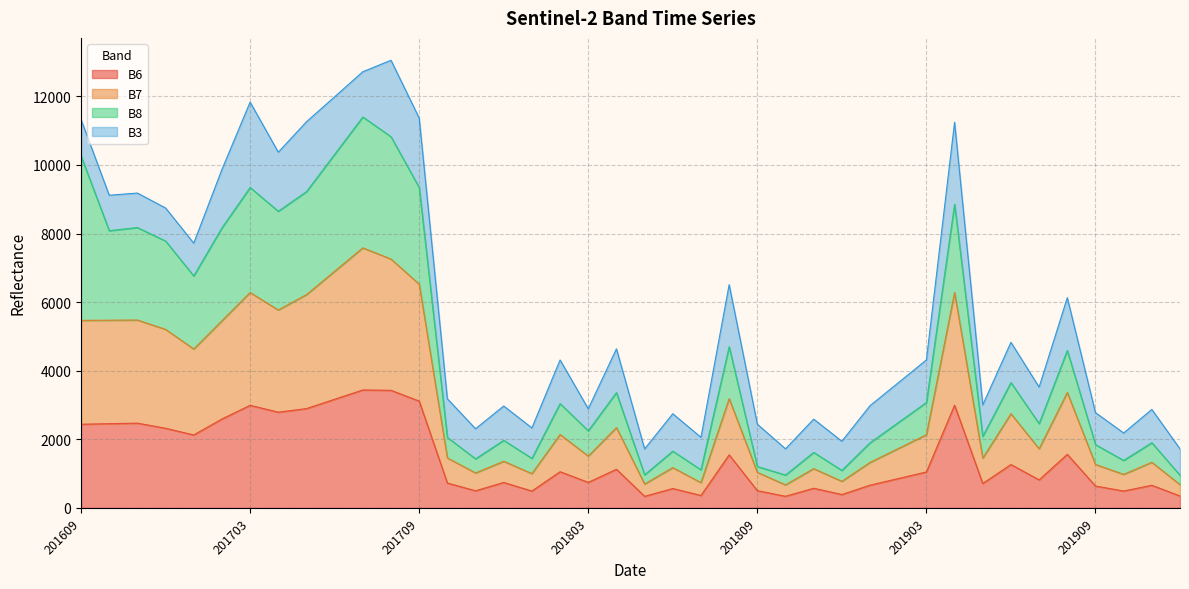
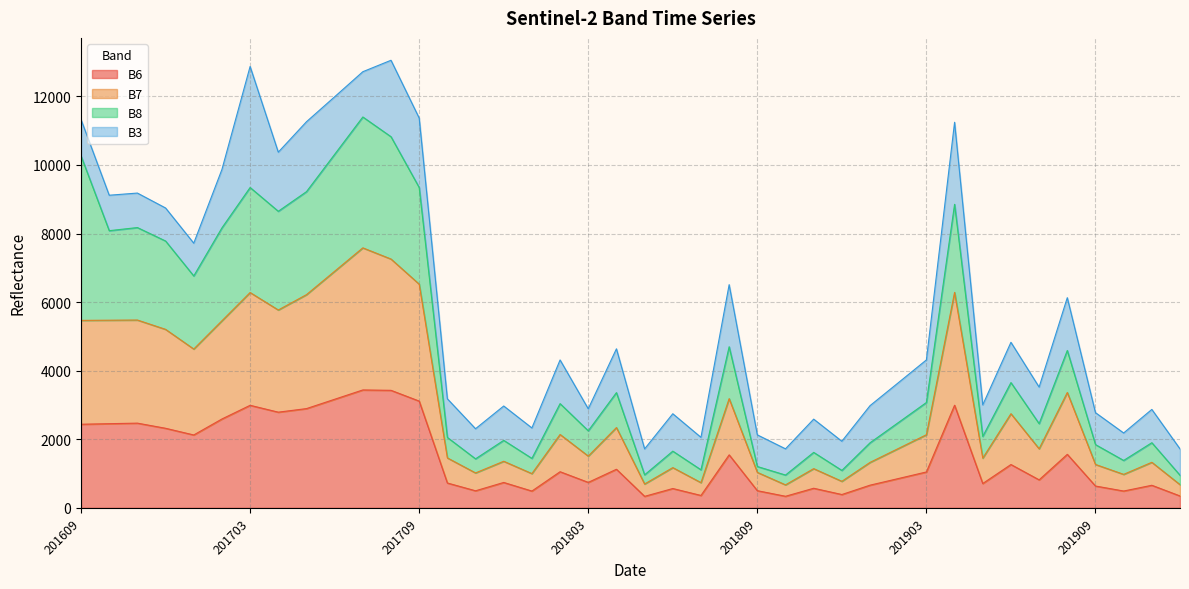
B3, 201703: 2500 -> 3500
B3, 201809: 1200 -> 900
